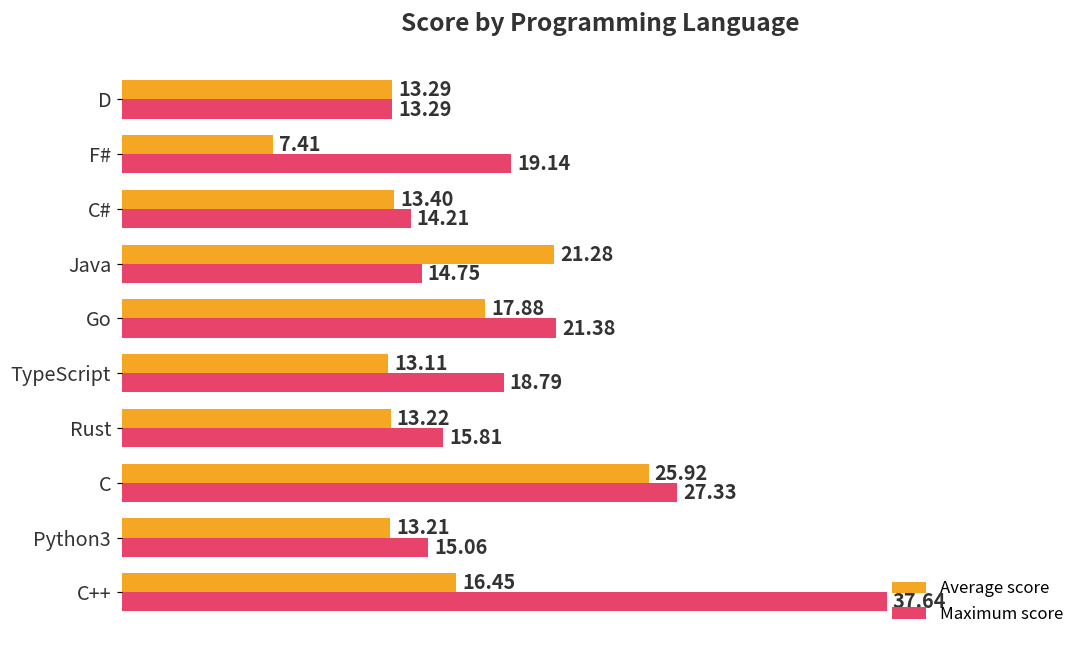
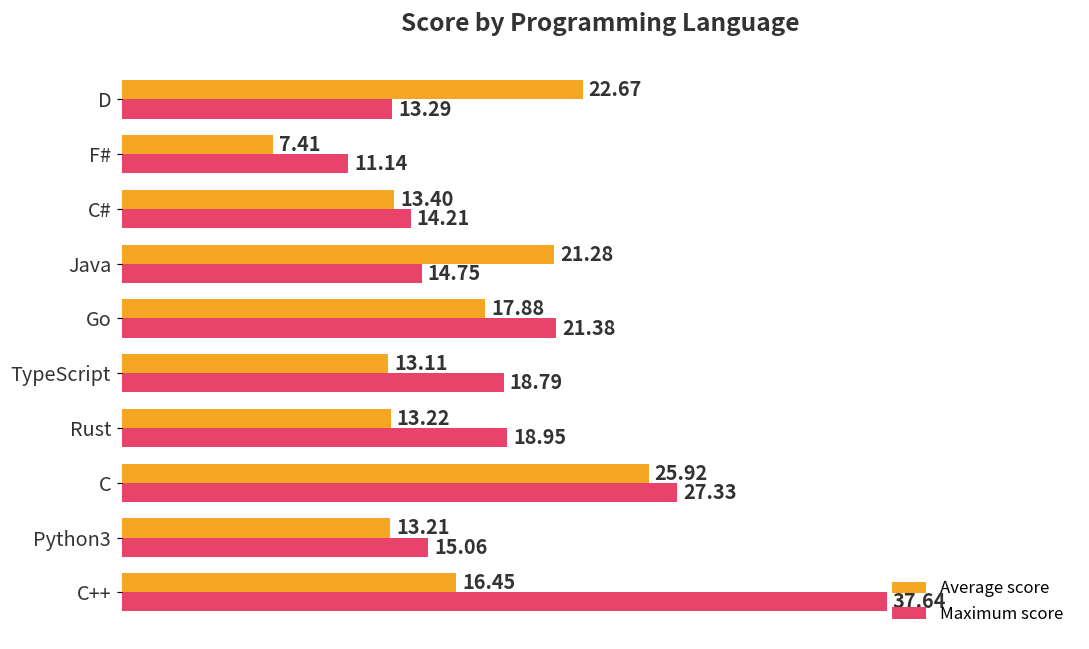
Average score, D: 13.29 -> 22.67
Maximum score, F#: 19.14 -> 11.14
Maximum score, Rust: 15.81 -> 18.95
